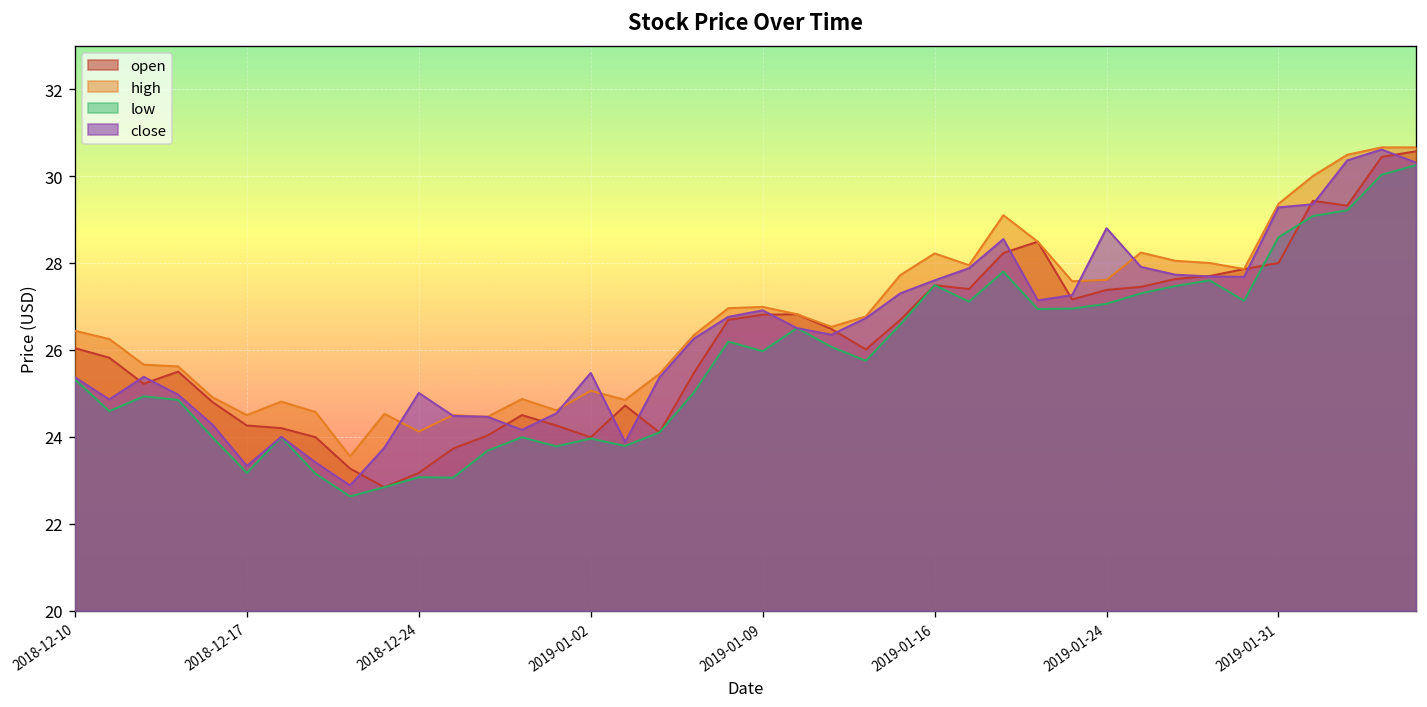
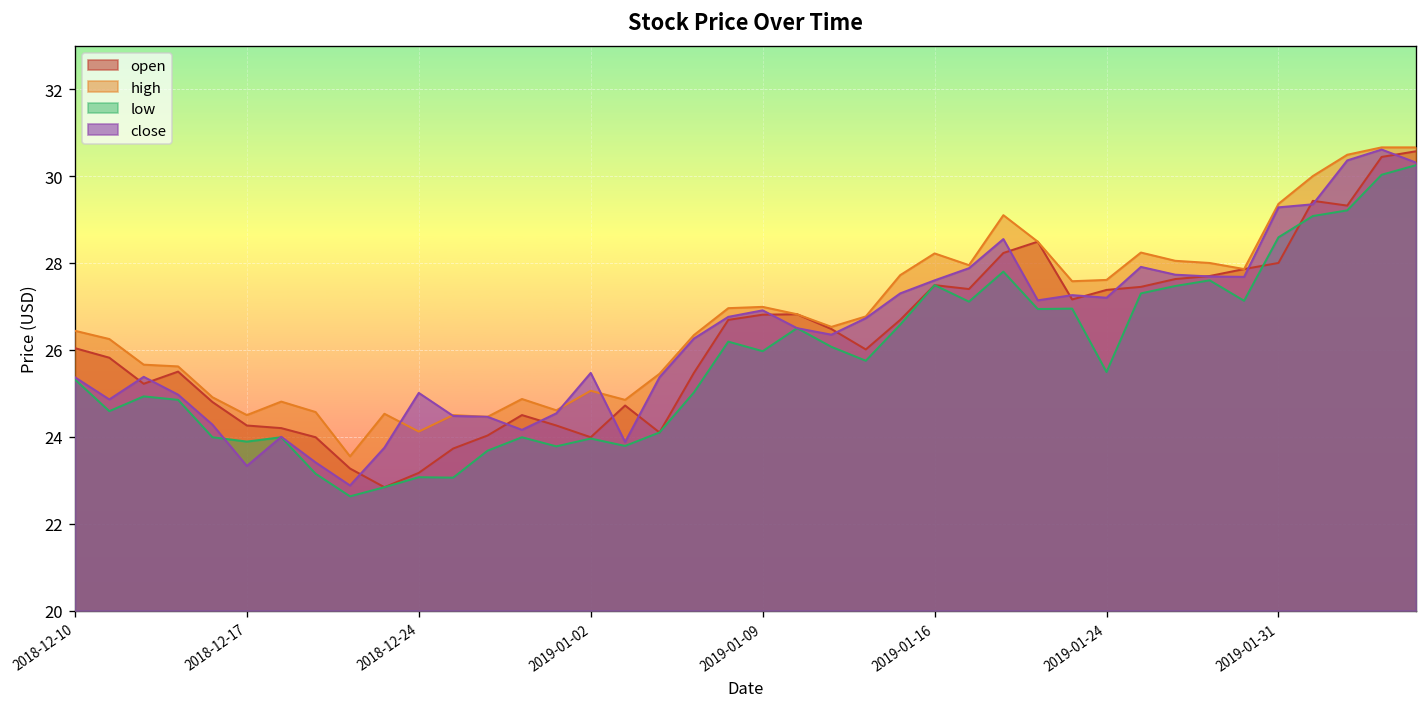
low, 2018-12-17: 23.2 -> 23.9
low, 2019-01-24: 27.1 -> 25.5
close, 2019-01-24: 28.8 -> 27.2
